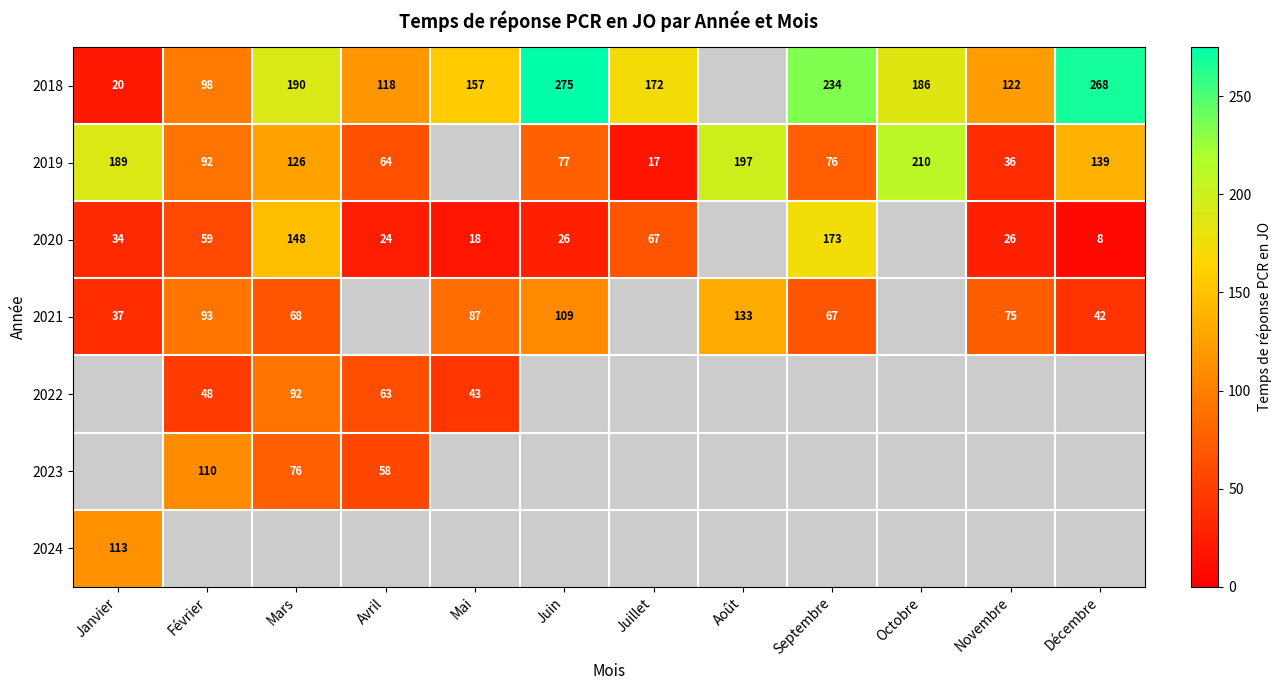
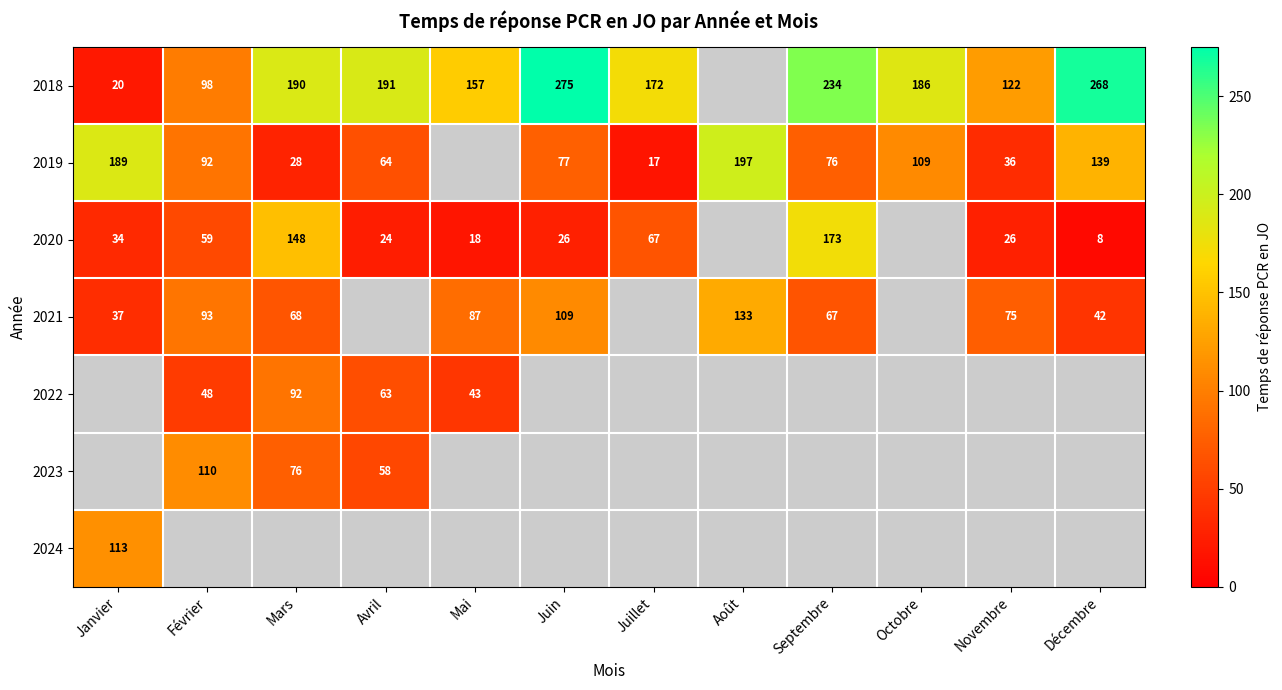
2018, Avril: 118 -> 191
2019, Mars: 126 -> 28
2019, Octobre: 210 -> 109
